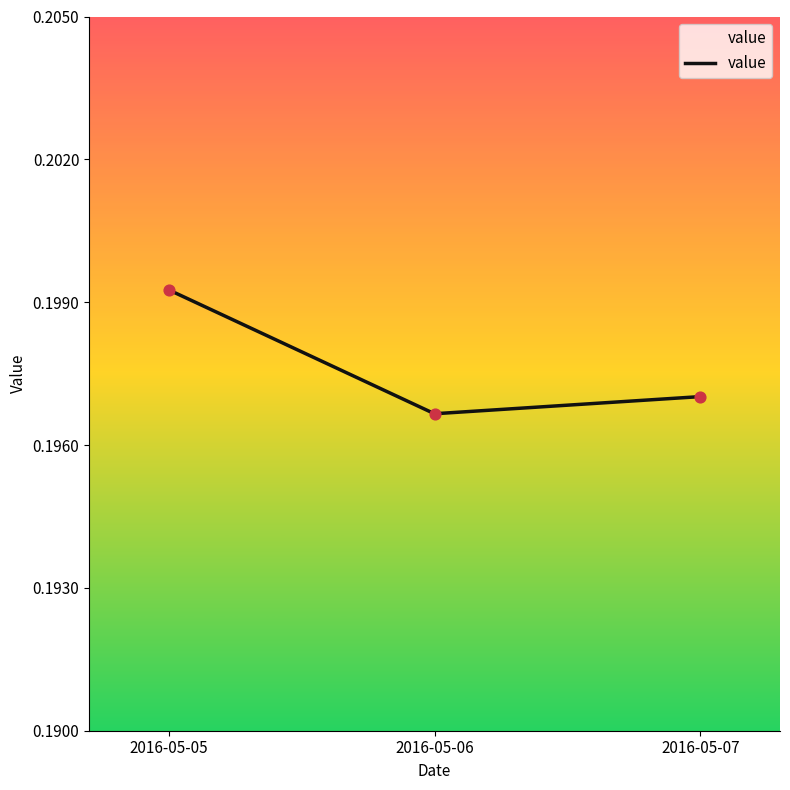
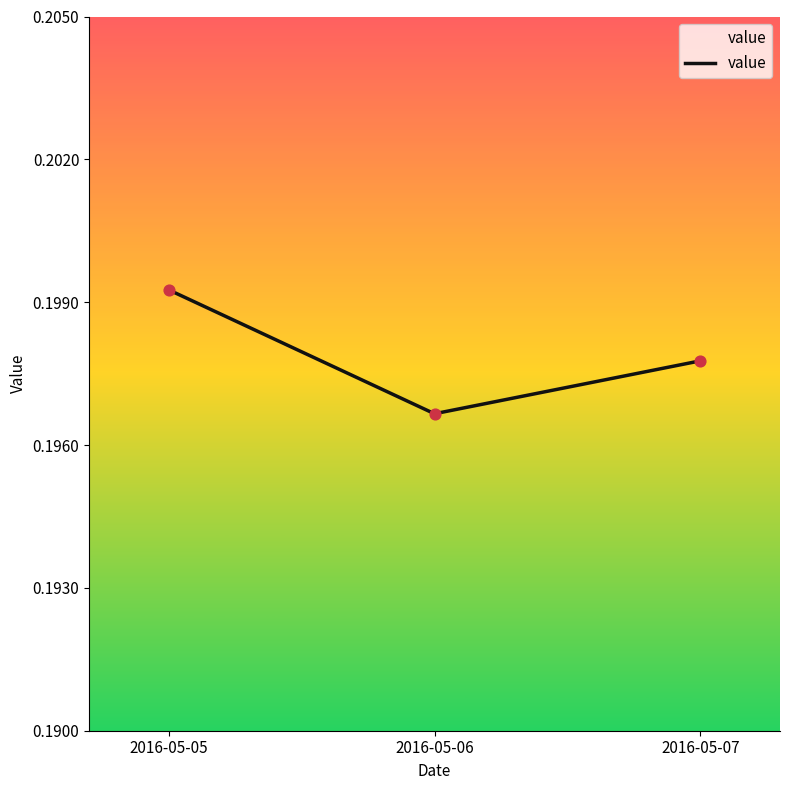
2016-05-07: 0.1970 -> 0.1978
